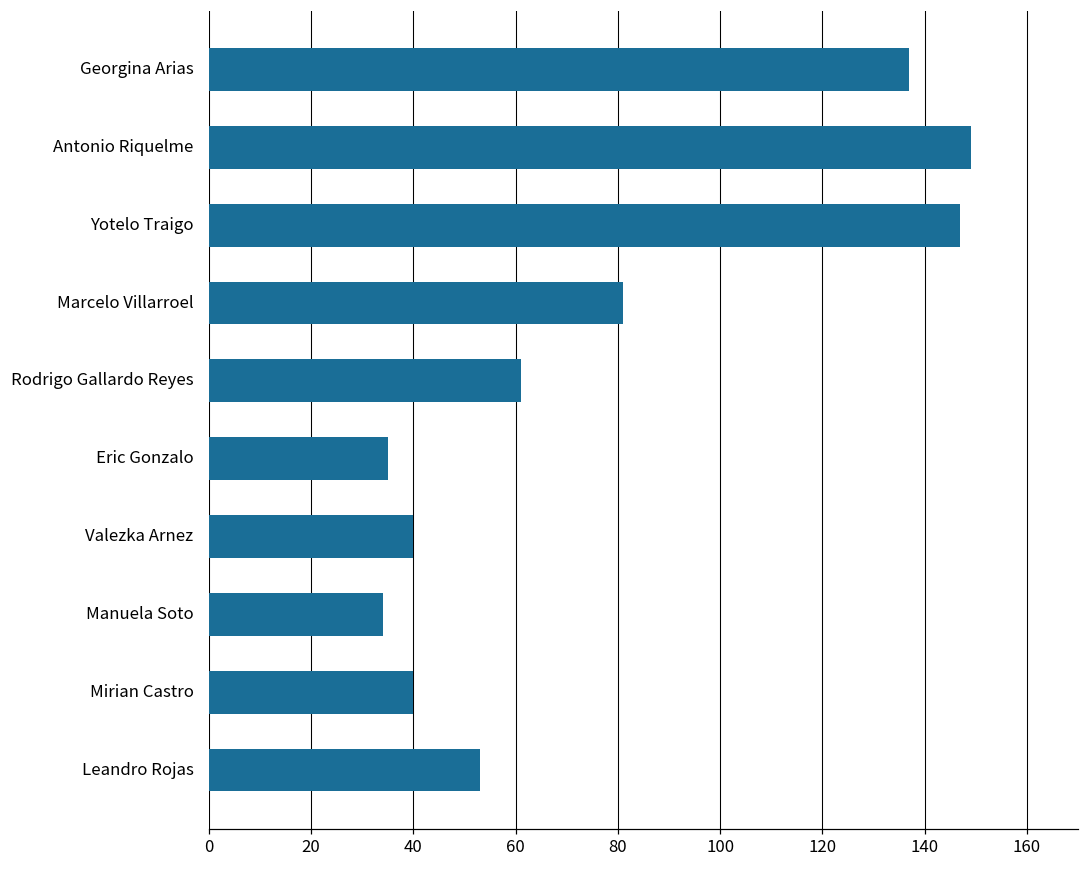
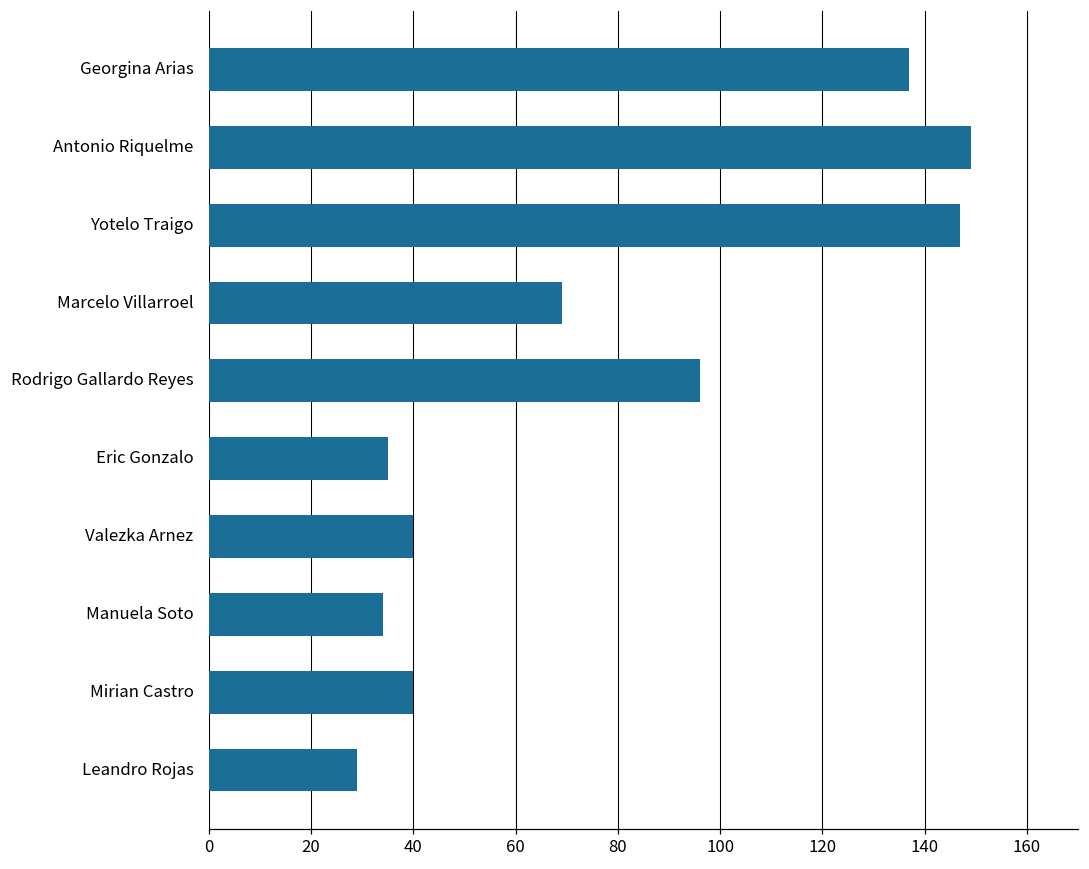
Marcelo Villarroel: 81 -> 69
Rodrigo Gallardo Reyes: 61 -> 96
Leandro Rojas: 53 -> 29
